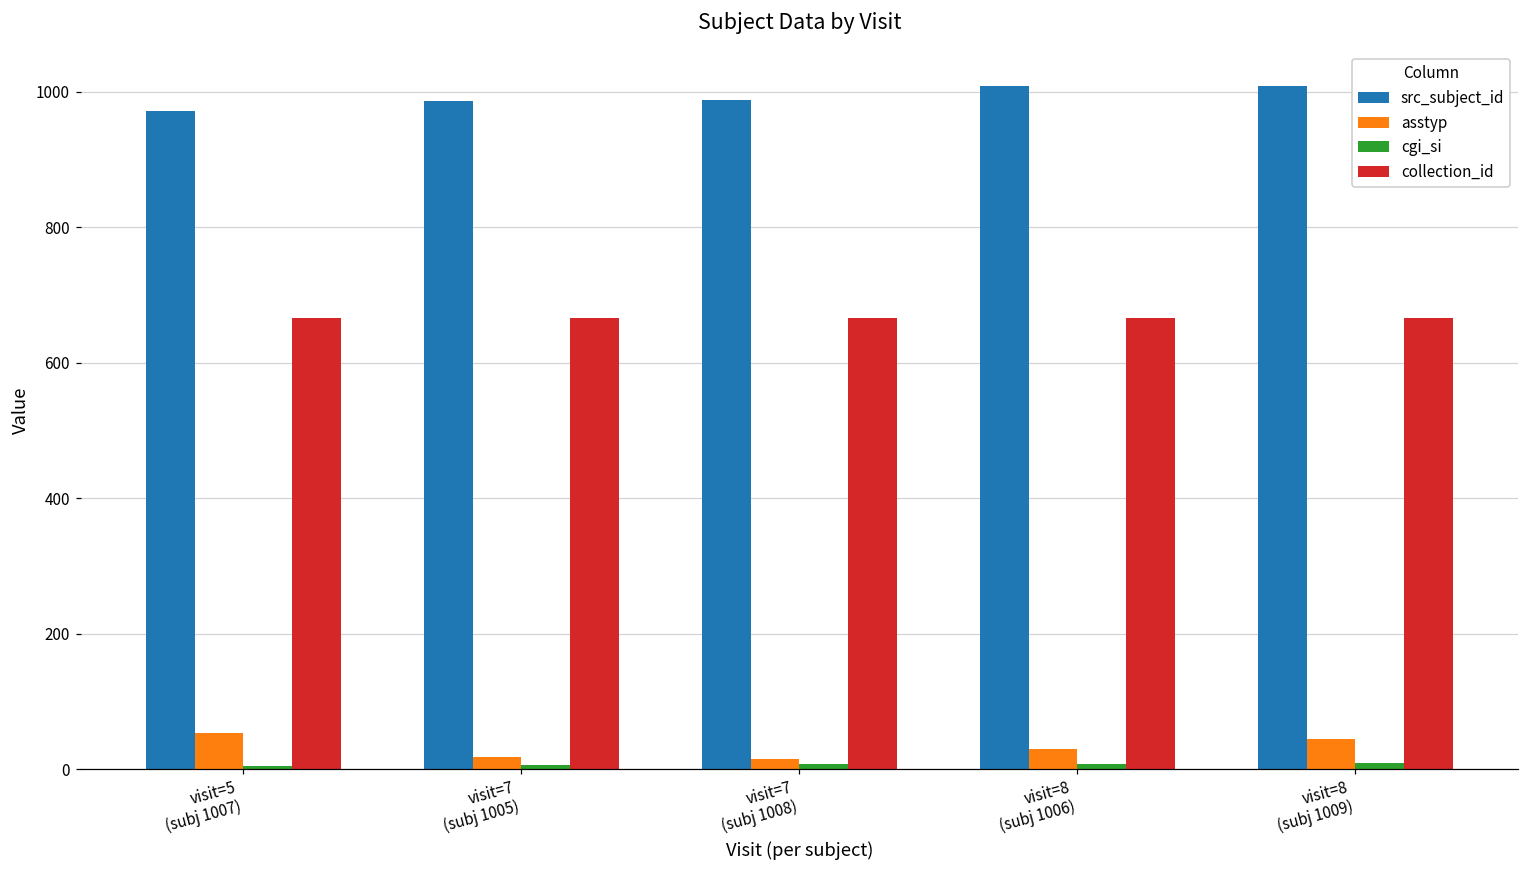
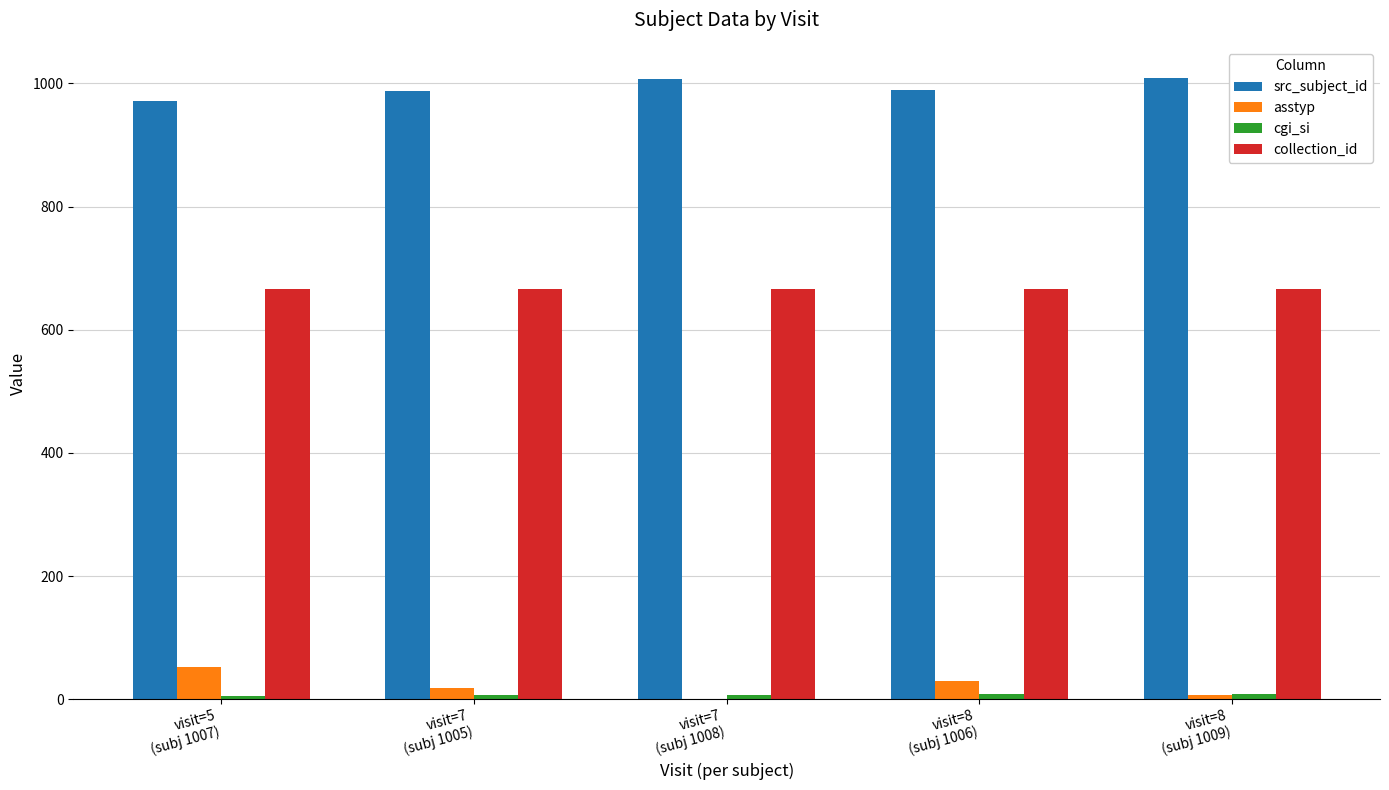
src_subject_id, visit=7 (subj 1008): 990 -> 1010
asstyp, visit=7 (subj 1008): 20 -> 0
src_subject_id, visit=8 (subj 1006): 1010 -> 990
asstyp, visit=8 (subj 1009): 40 -> 10
